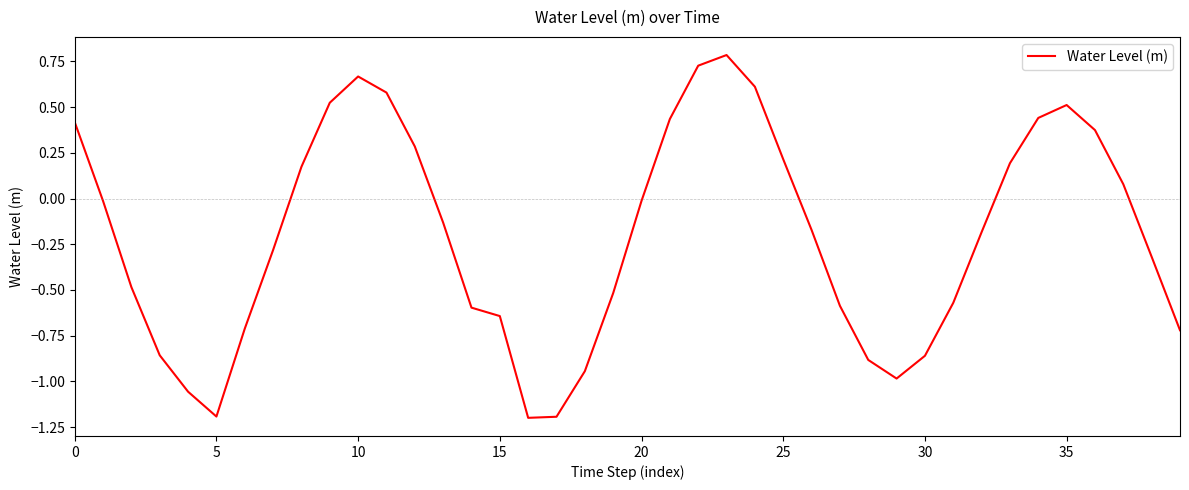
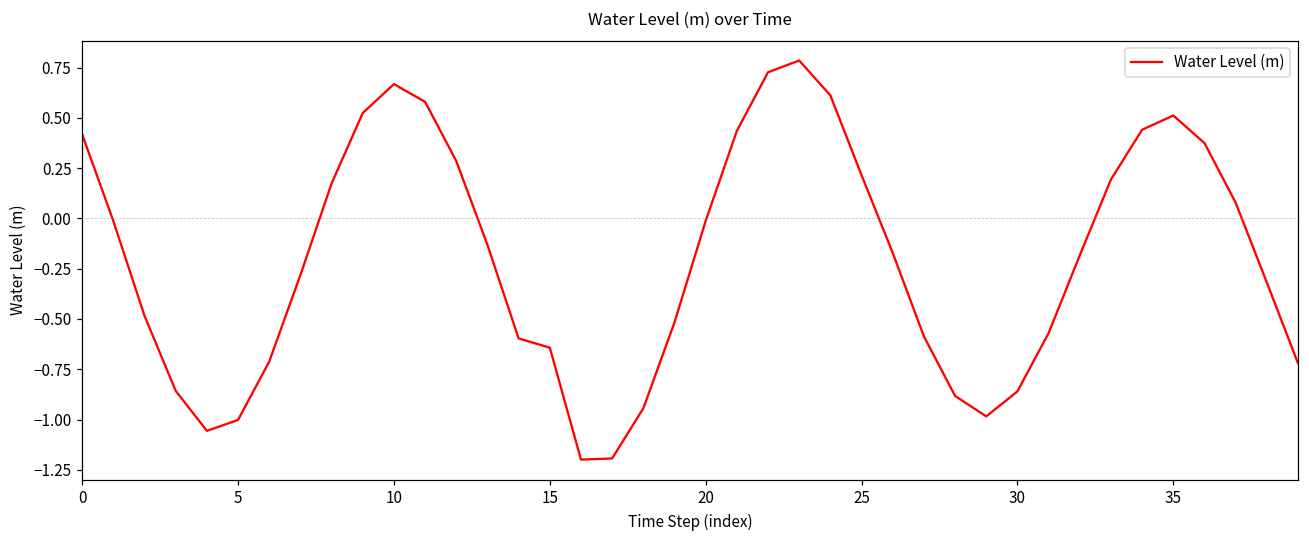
5: -1.19 -> -1.00
